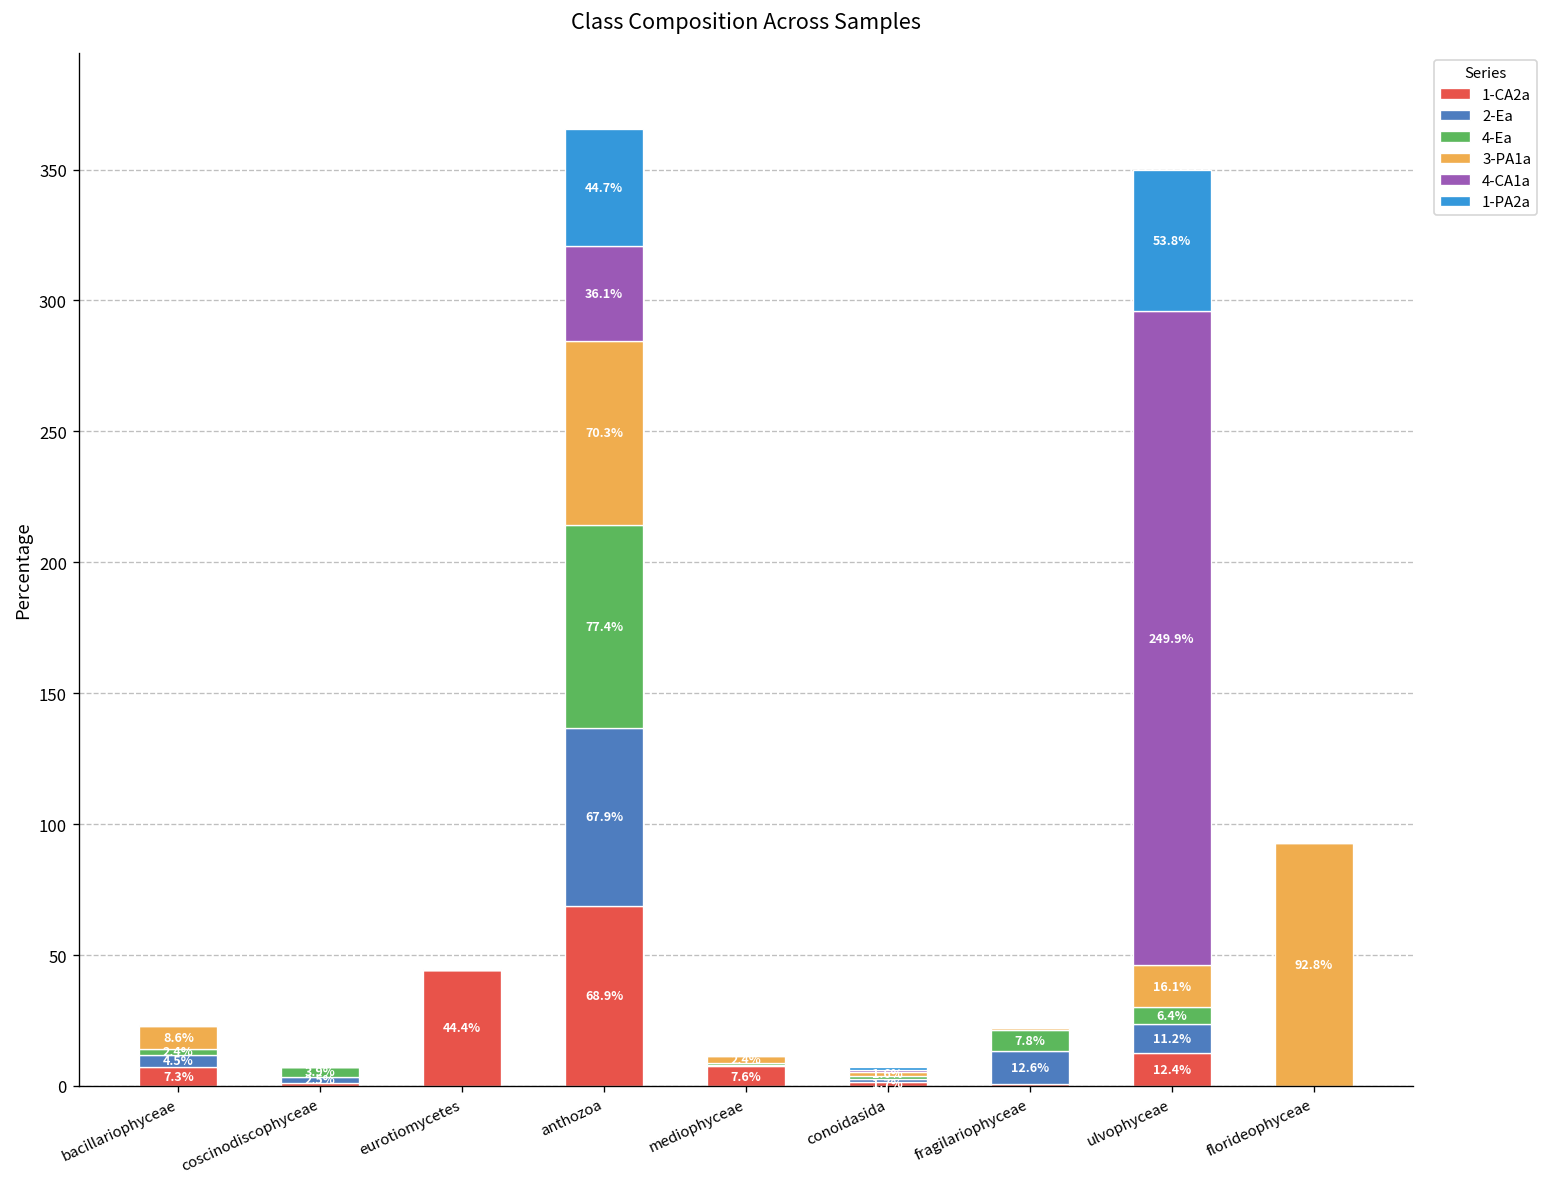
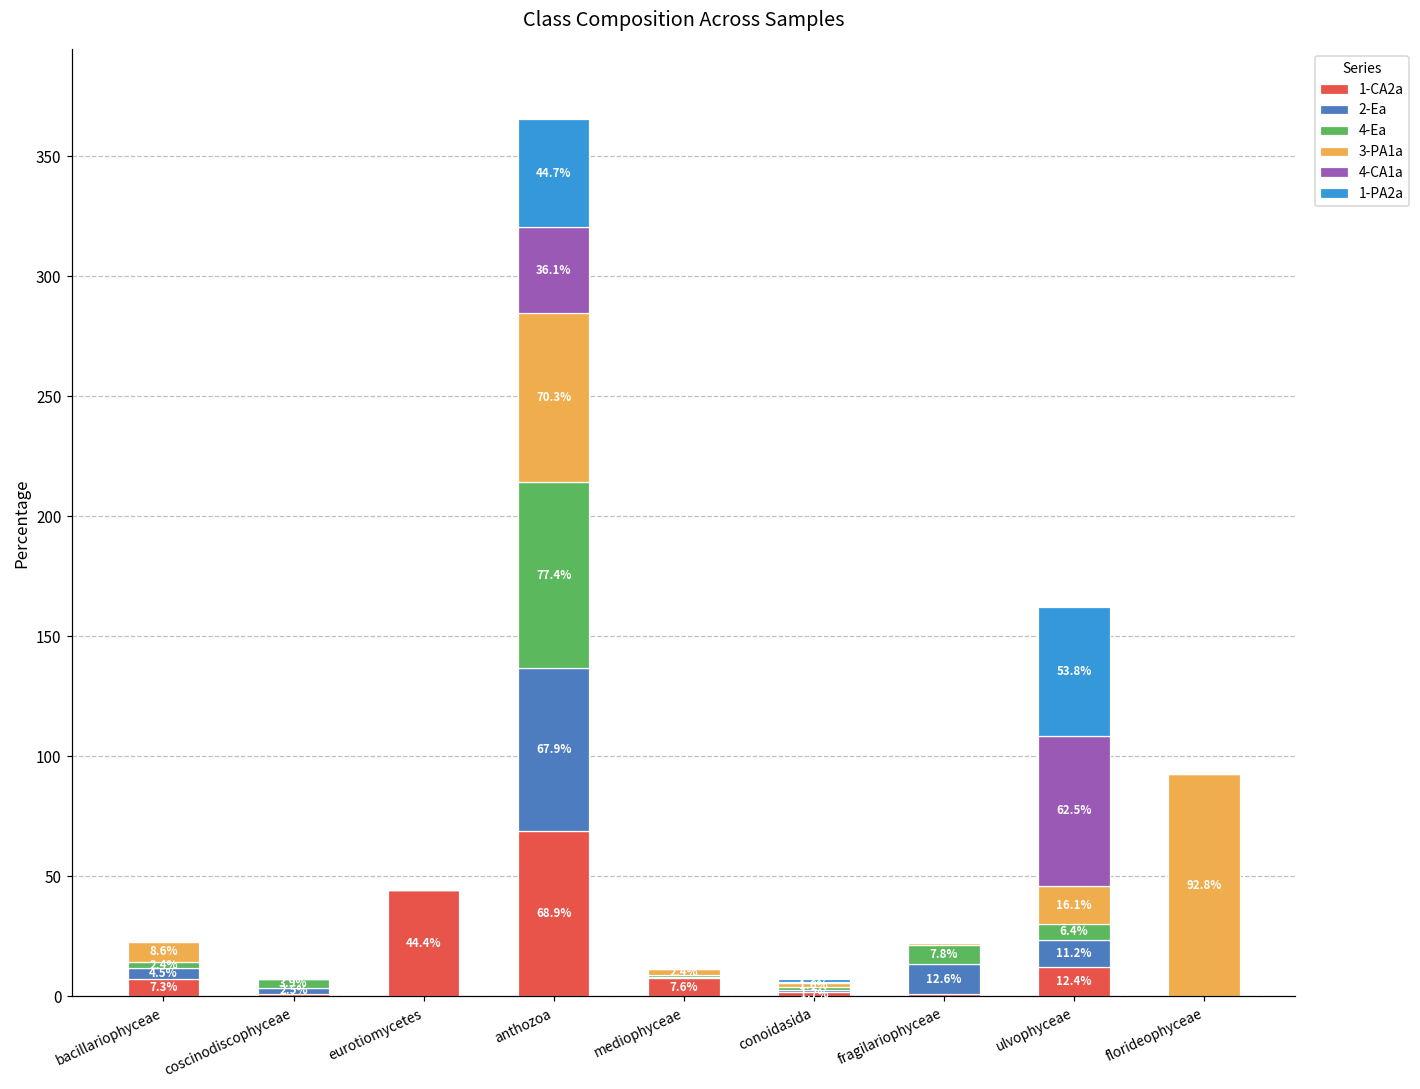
4-CA1a, ulvophyceae: 249.9% -> 62.5%
